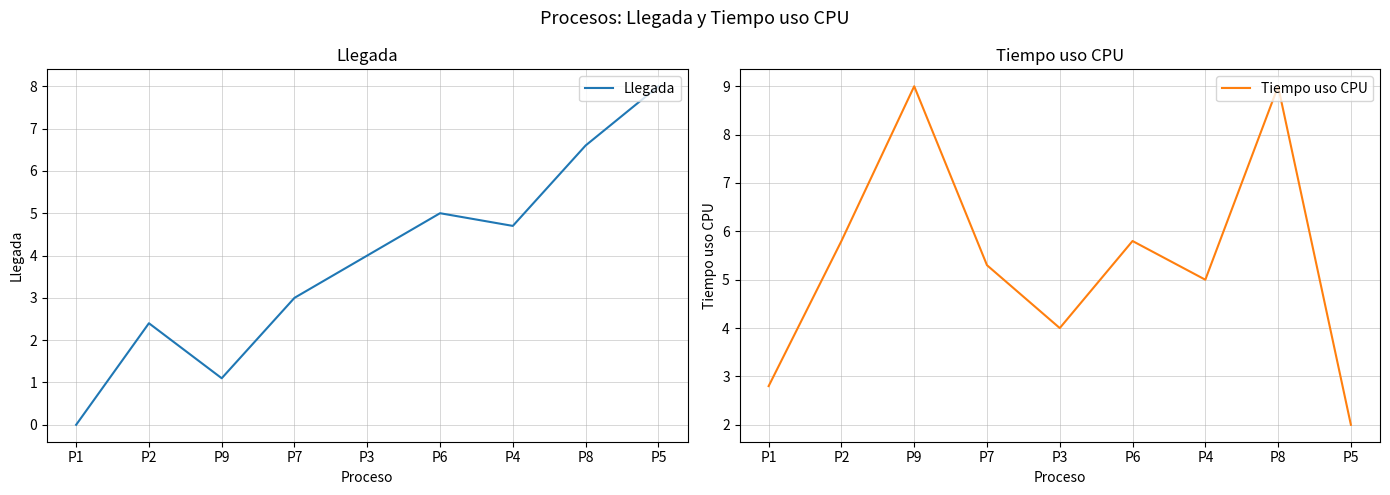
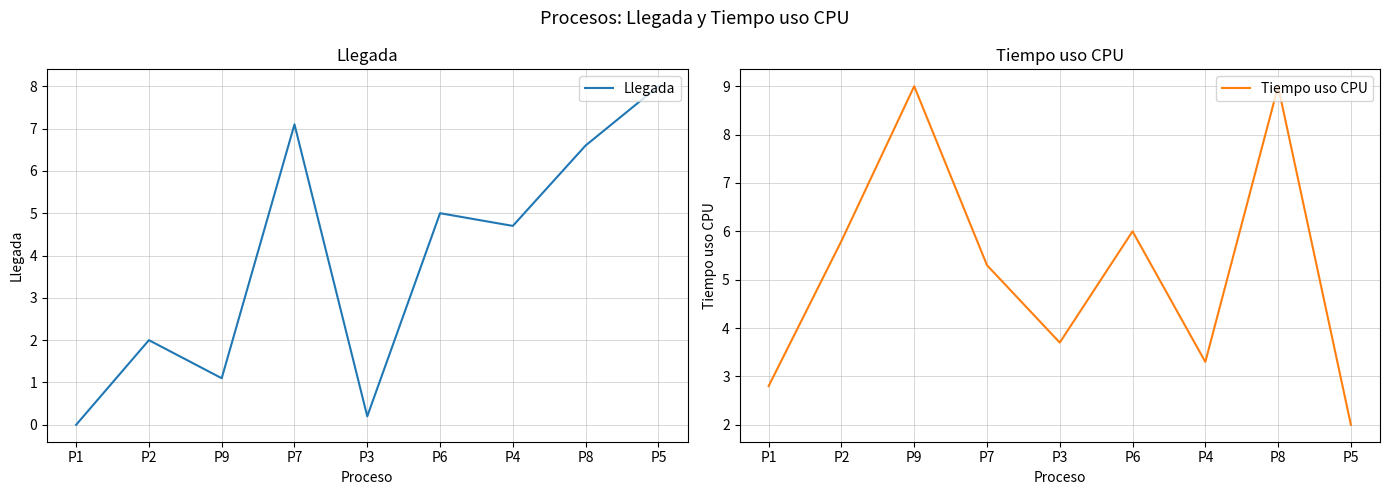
Llegada, P2: 2.4 -> 2.0
Llegada, P7: 3.0 -> 7.1
Llegada, P3: 4.0 -> 0.2
Tiempo uso CPU, P3: 4.0 -> 3.7
Tiempo uso CPU, P6: 5.8 -> 6.0
Tiempo uso CPU, P4: 5.0 -> 3.3
